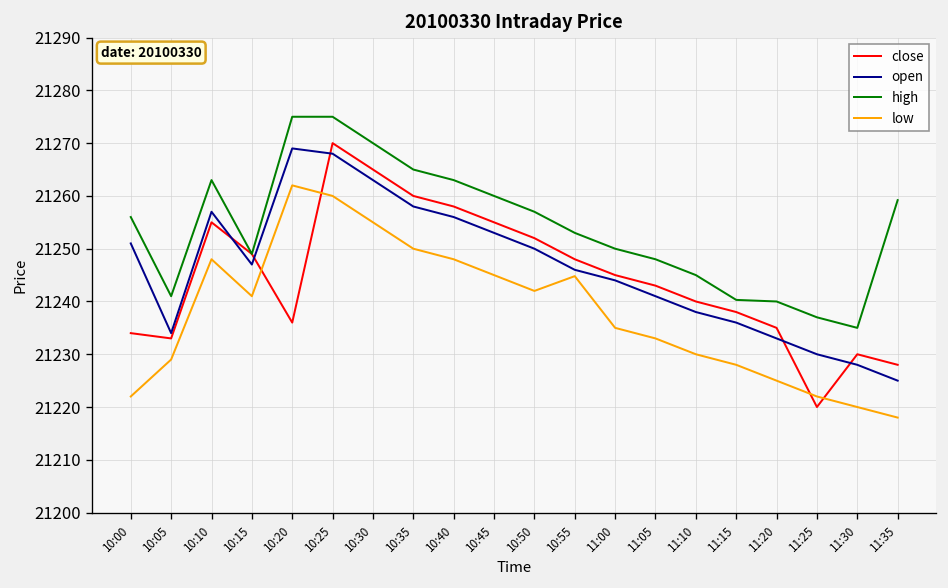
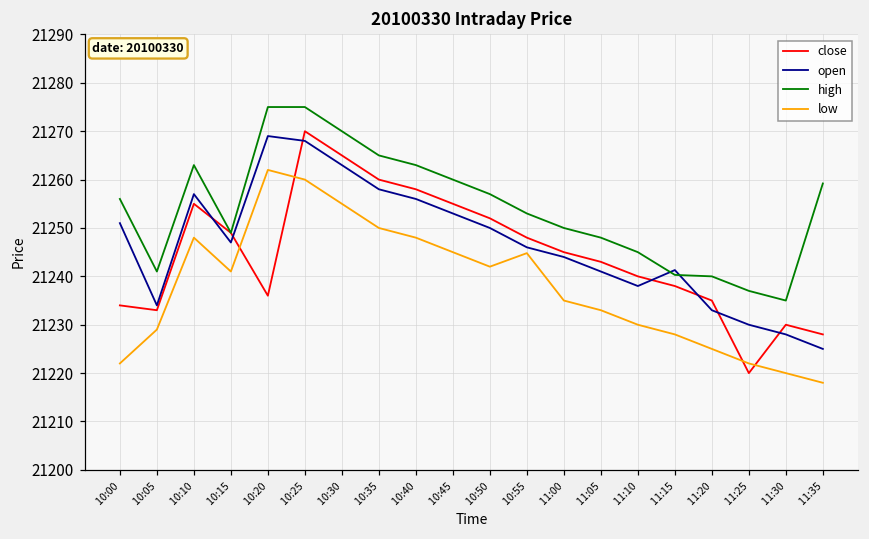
open, 11:15: 21236 -> 21241
